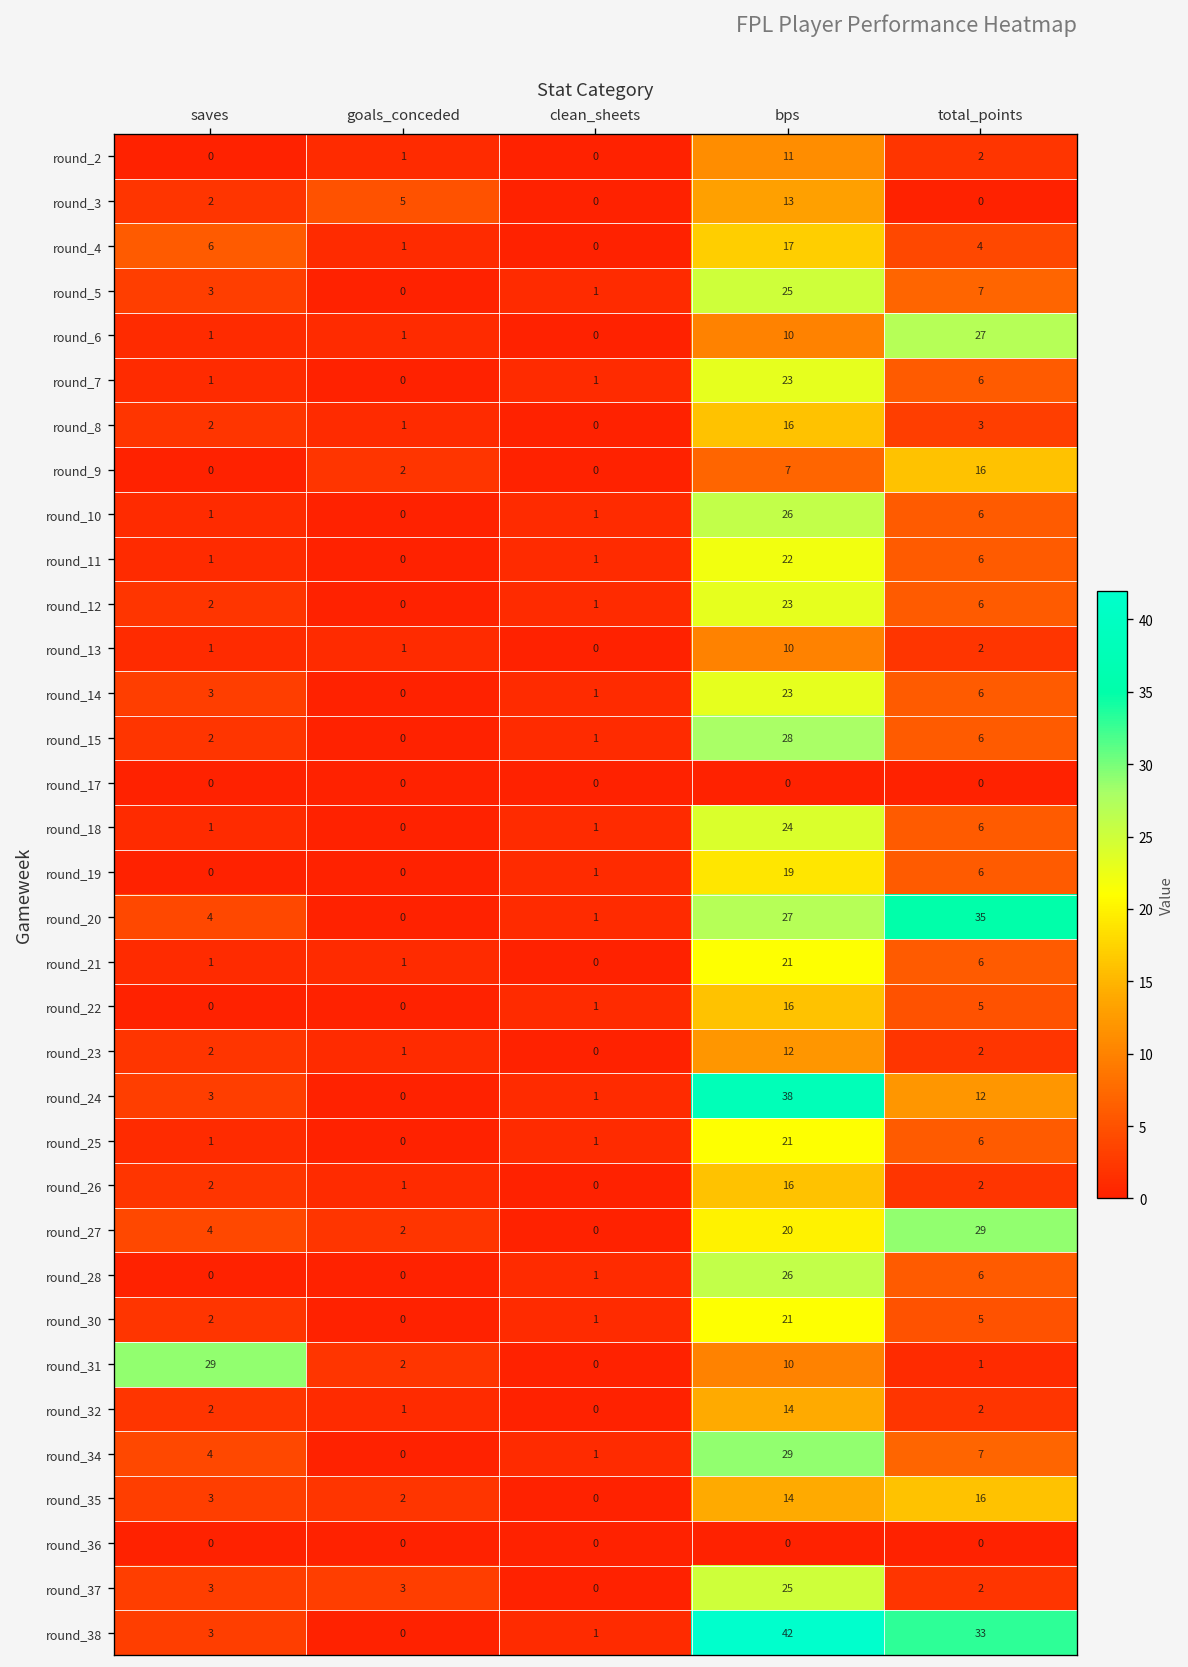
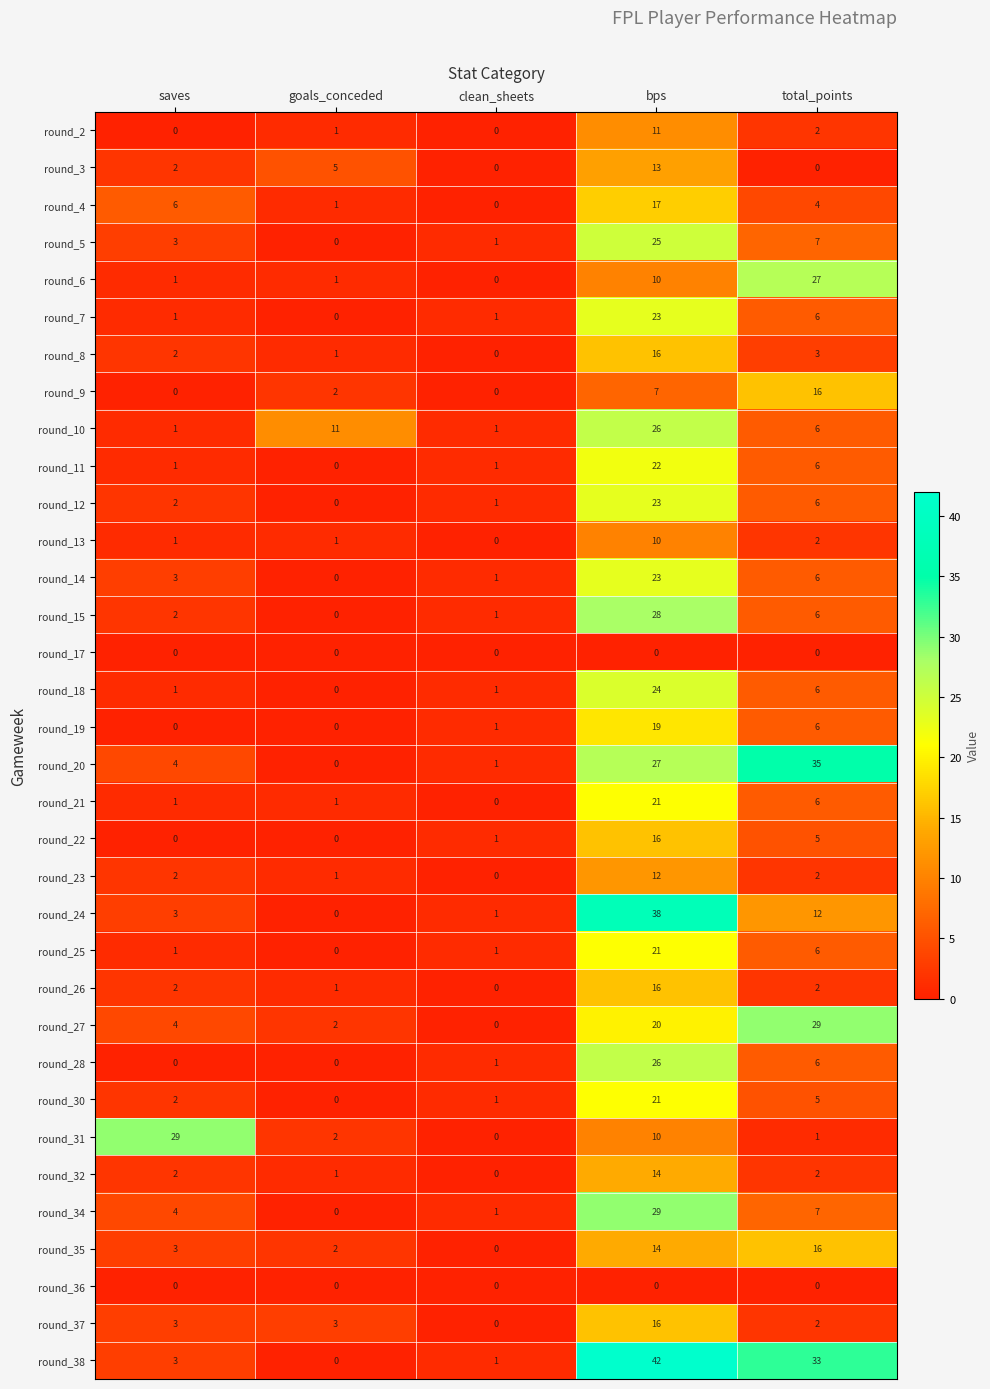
round_10, goals_conceded: 0 -> 11
round_37, bps: 25 -> 16
